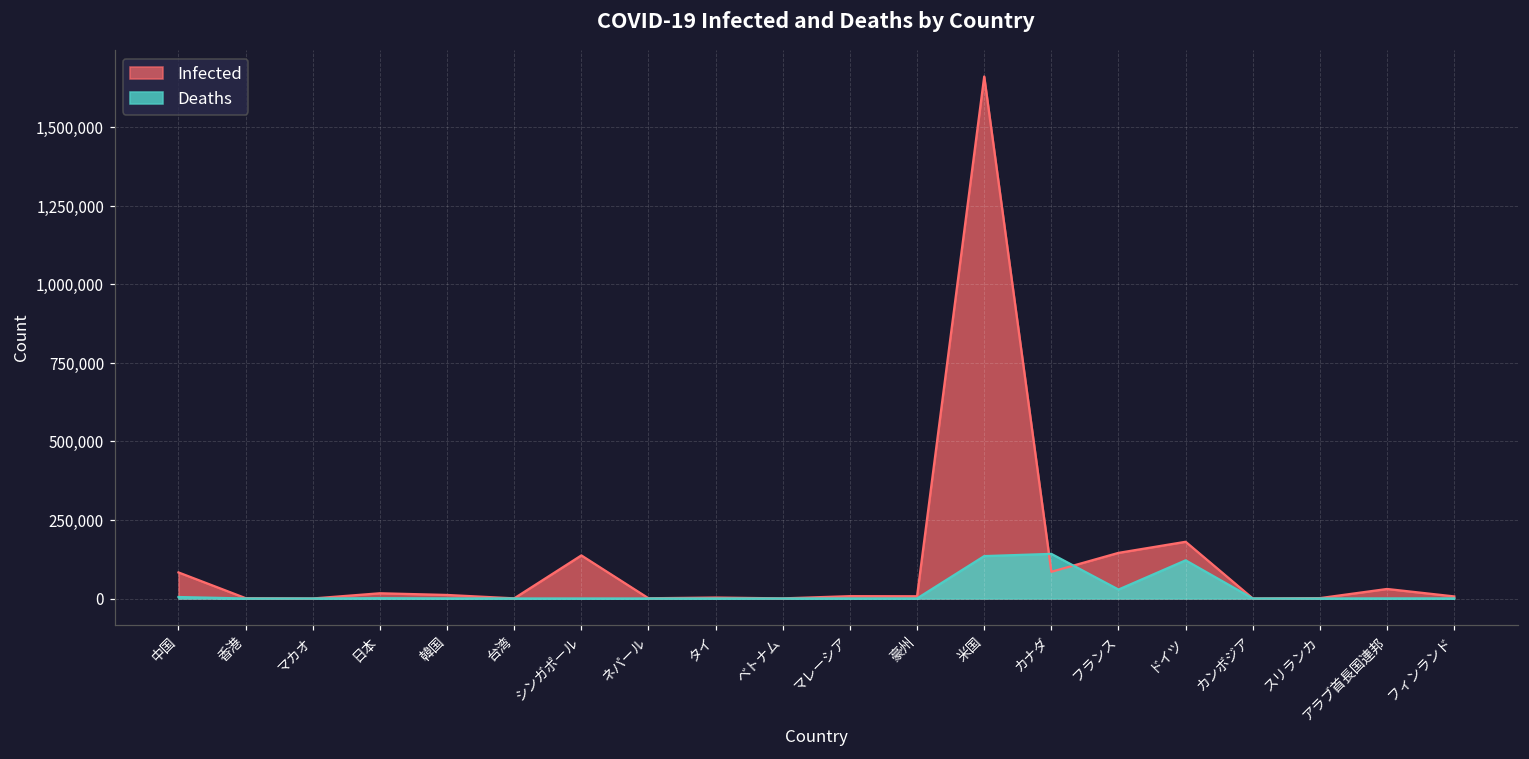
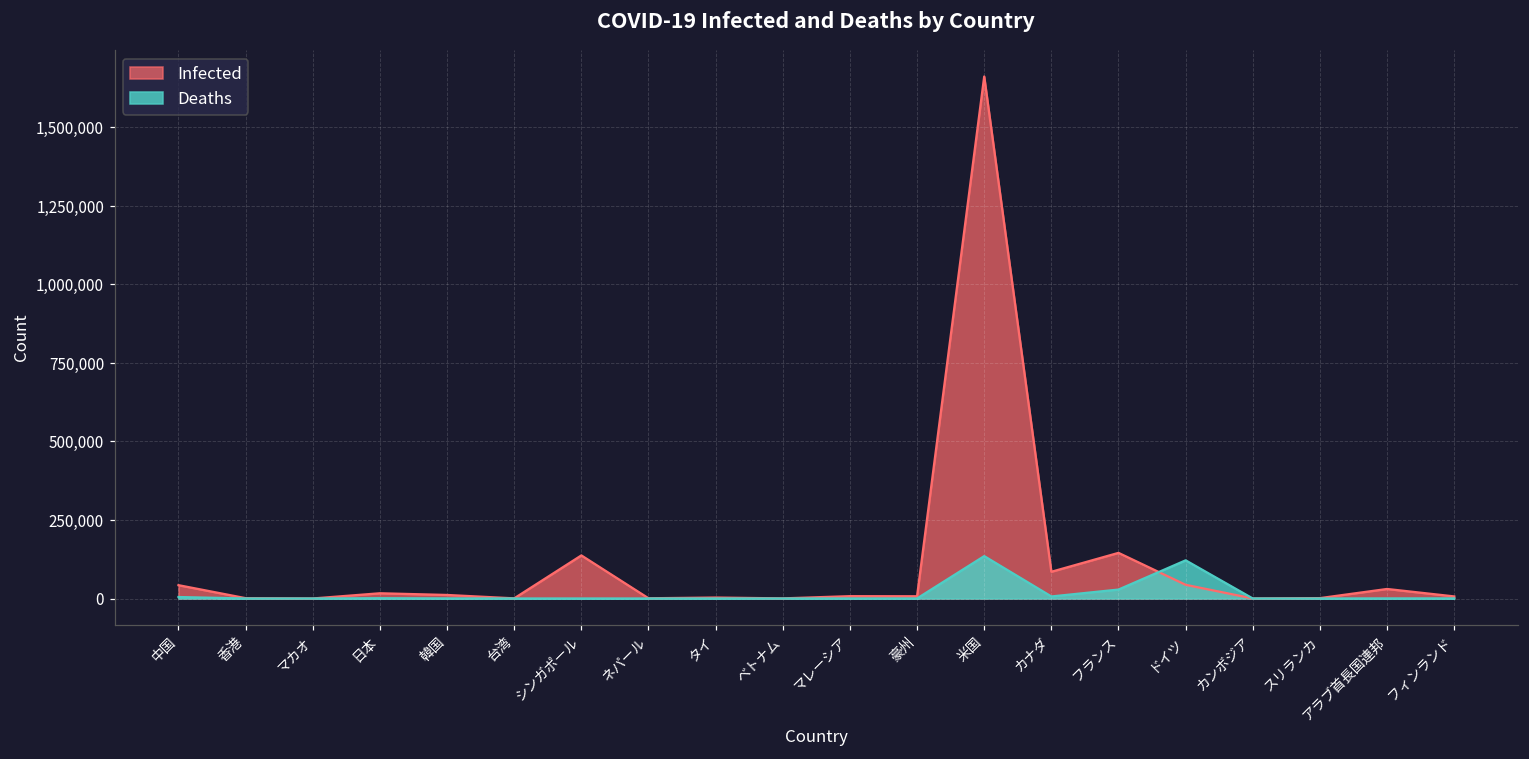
Infected, 中国: 80,000 -> 40,000
Deaths, カナダ: 140,000 -> 10,000
Infected, ドイツ: 180,000 -> 40,000
